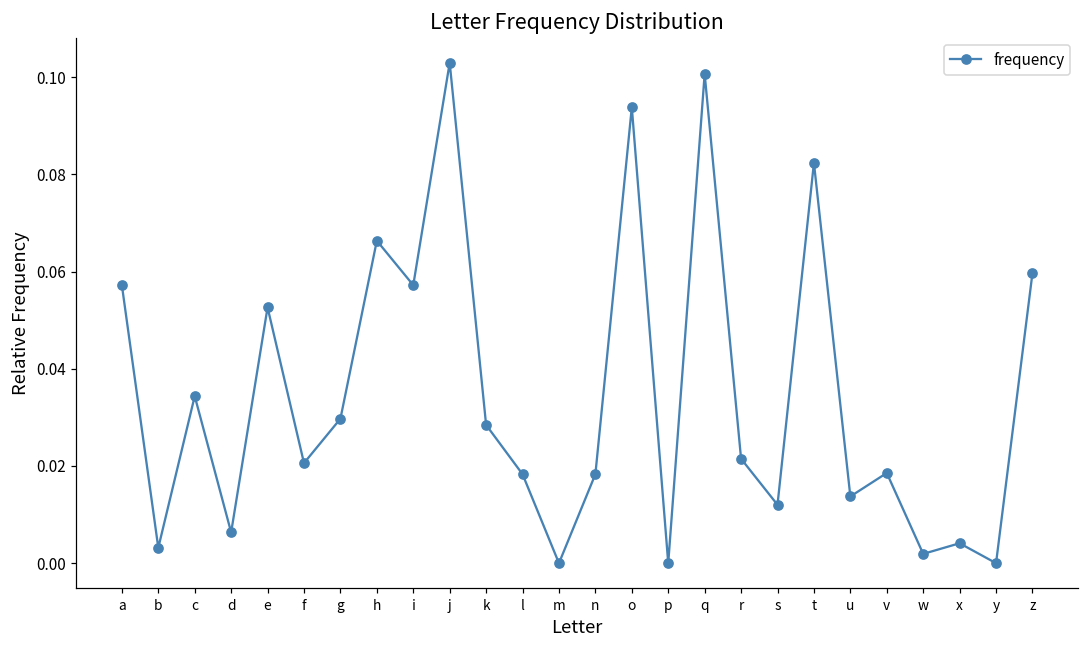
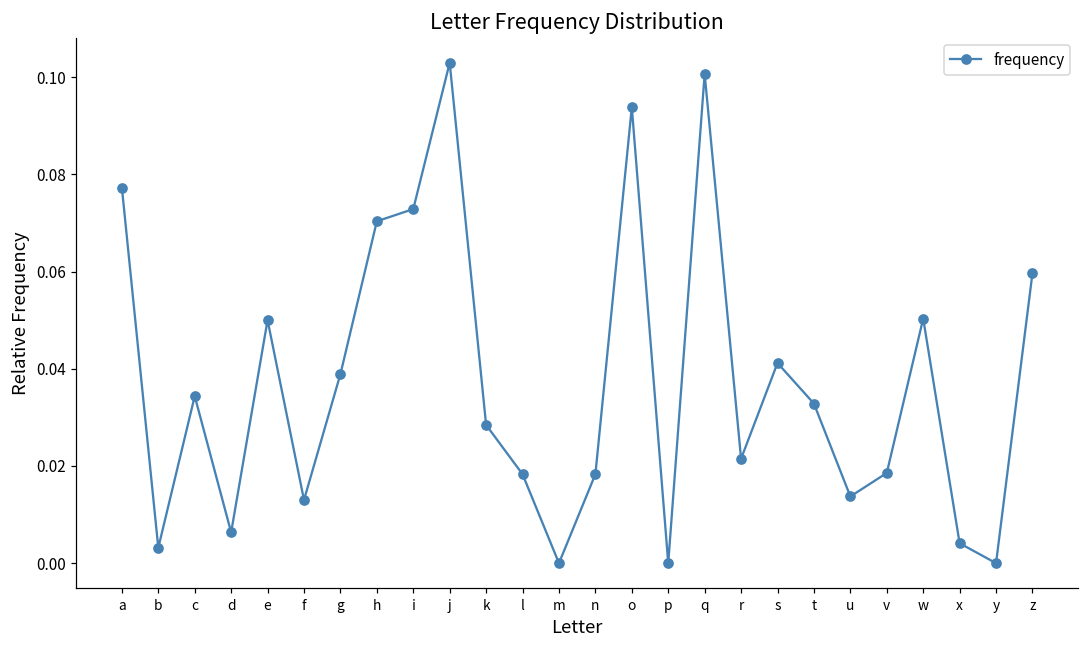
a: 0.057 -> 0.077
e: 0.053 -> 0.050
f: 0.021 -> 0.013
g: 0.030 -> 0.039
h: 0.066 -> 0.070
i: 0.057 -> 0.073
s: 0.012 -> 0.041
t: 0.082 -> 0.033
w: 0.002 -> 0.050
